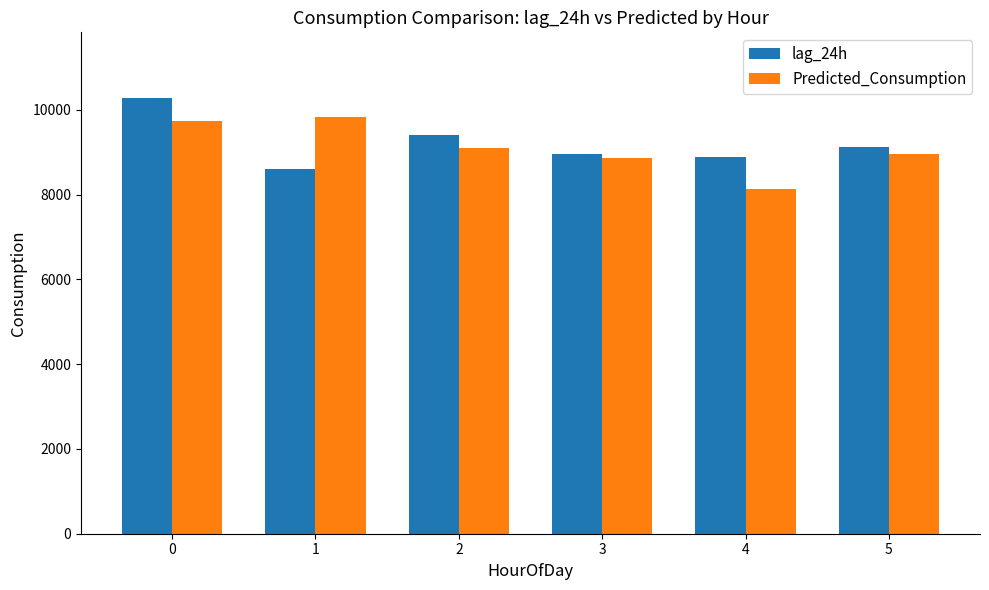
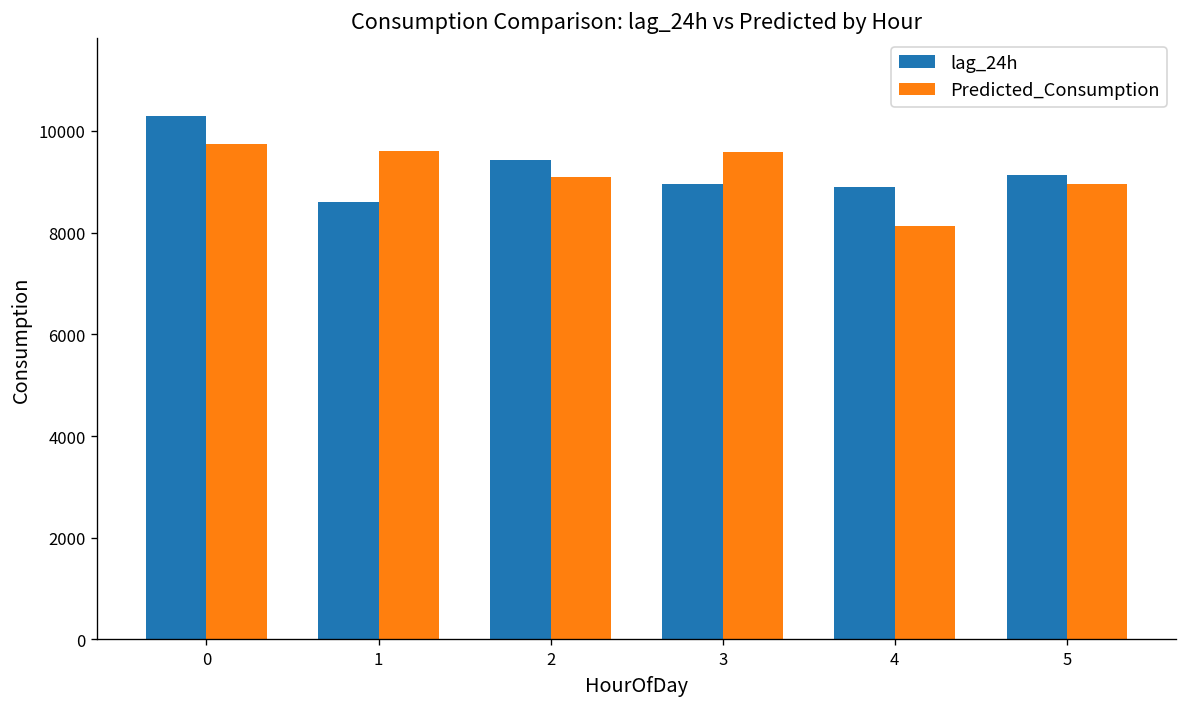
Predicted_Consumption, 1: 9800 -> 9600
Predicted_Consumption, 3: 8900 -> 9600
